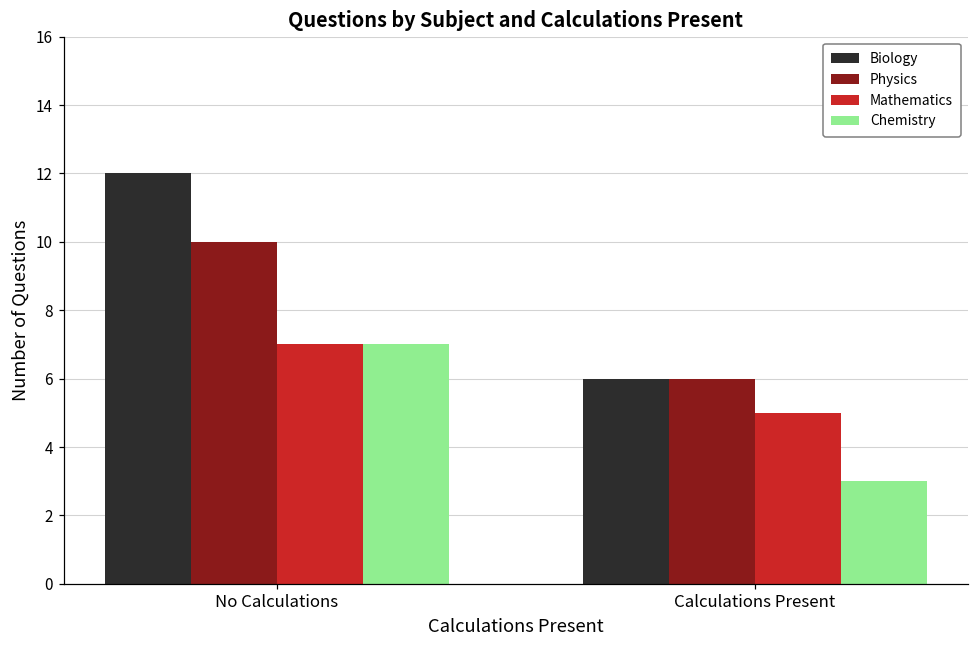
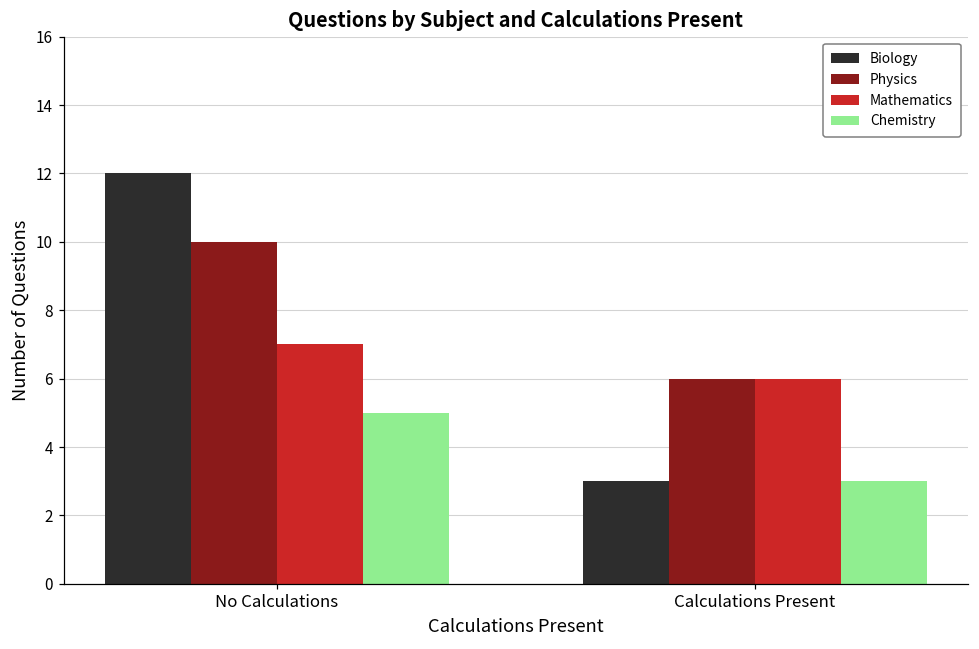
Chemistry, No Calculations: 7 -> 5
Biology, Calculations Present: 6 -> 3
Mathematics, Calculations Present: 5 -> 6
